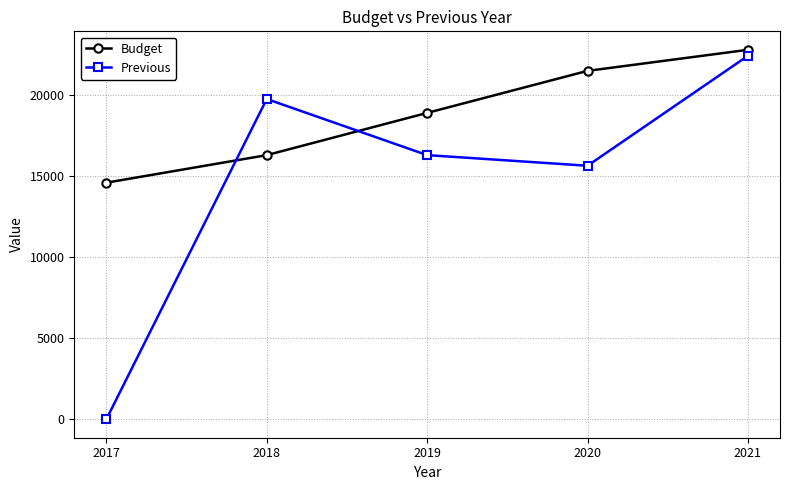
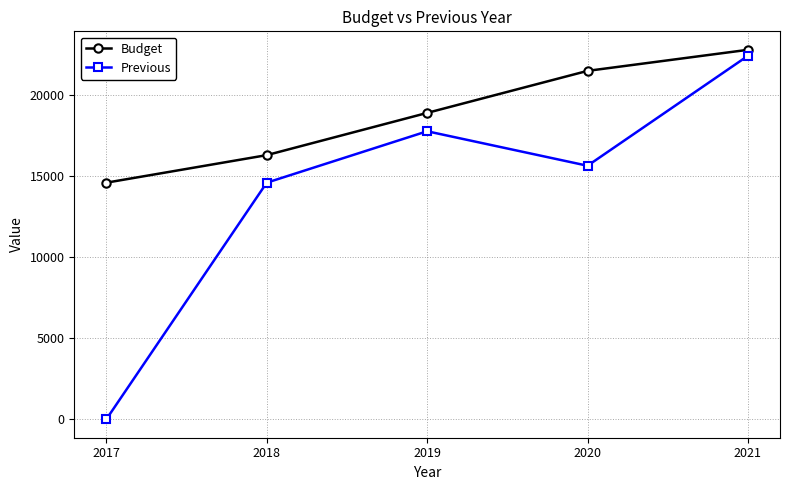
Previous, 2018: 19800 -> 14600
Previous, 2019: 16300 -> 17800
